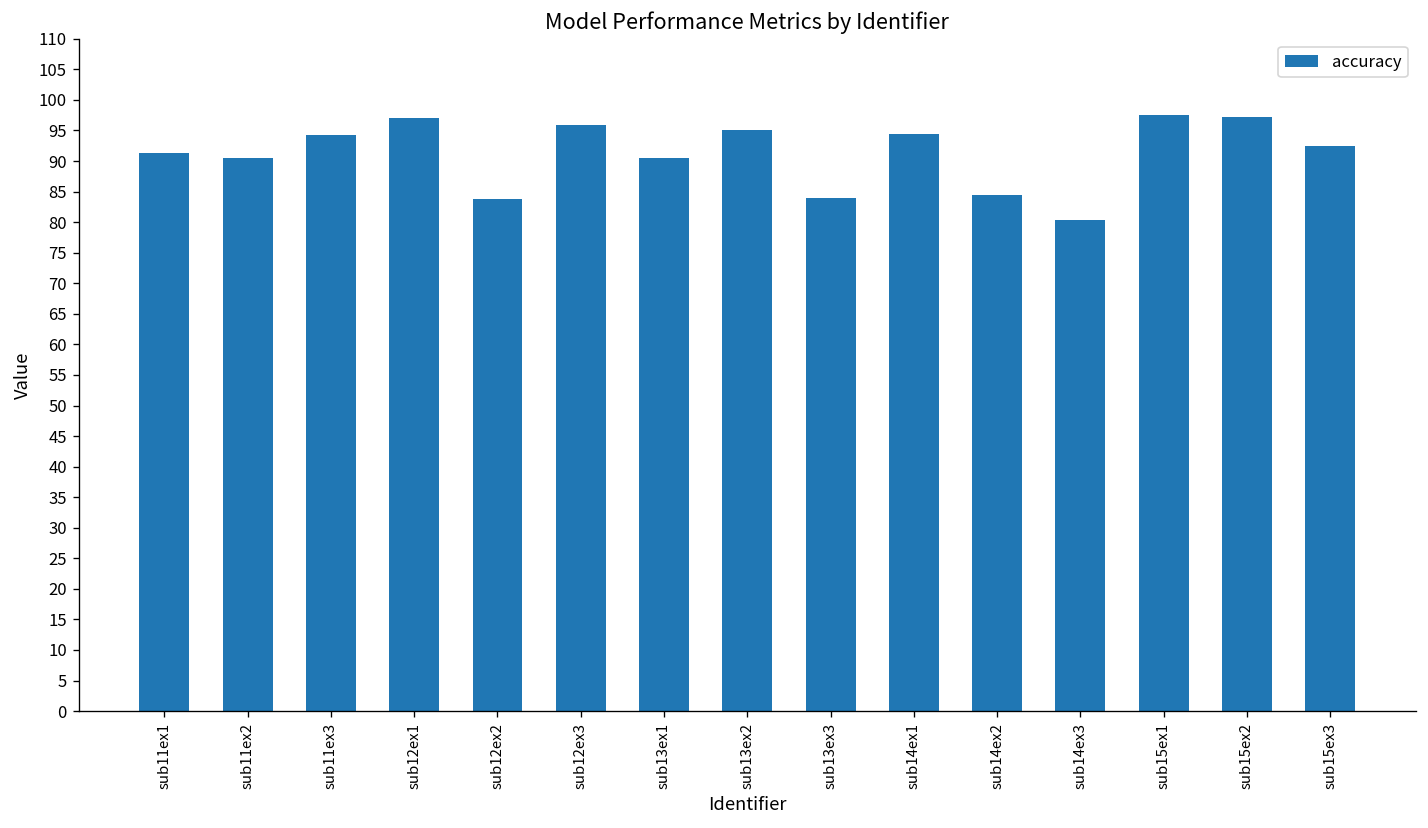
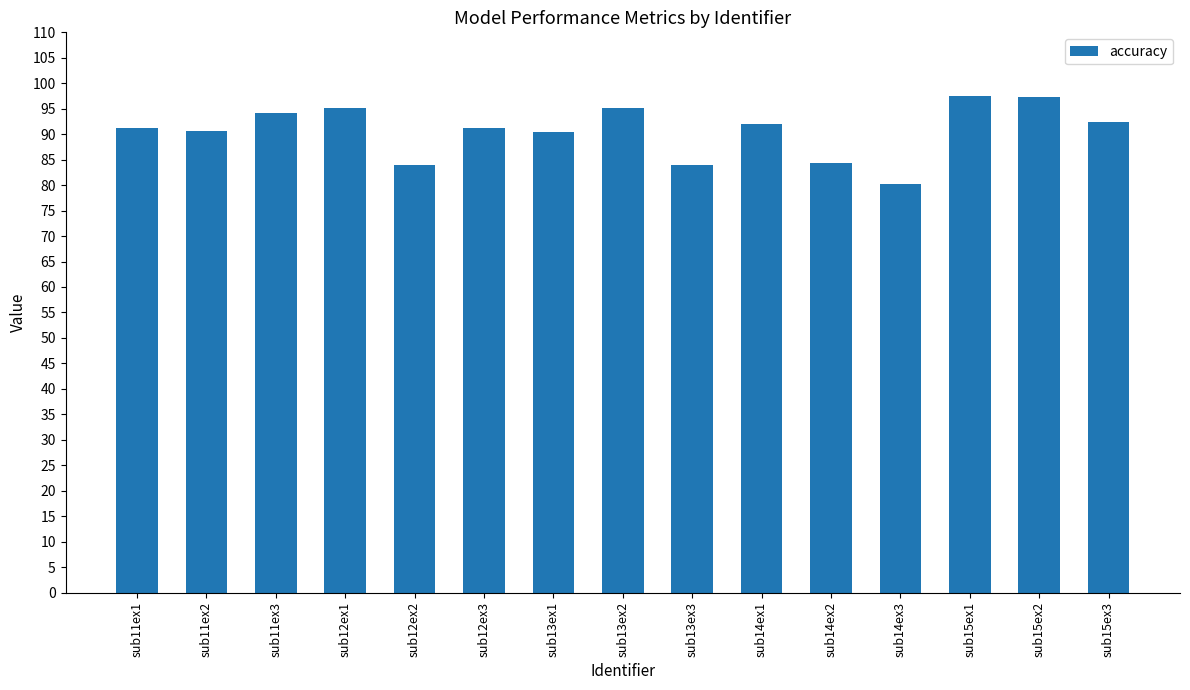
sub12ex1: 97 -> 95
sub12ex3: 96 -> 91
sub14ex1: 94 -> 92
